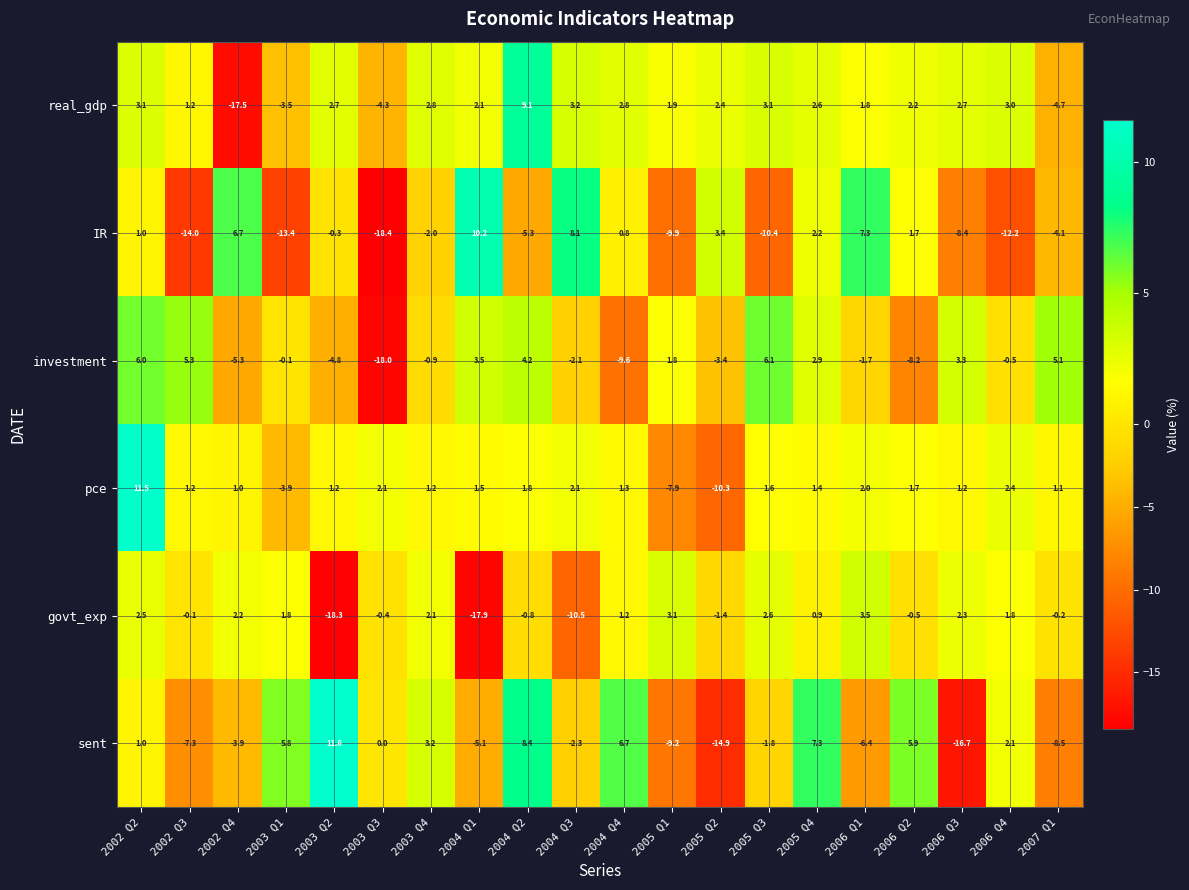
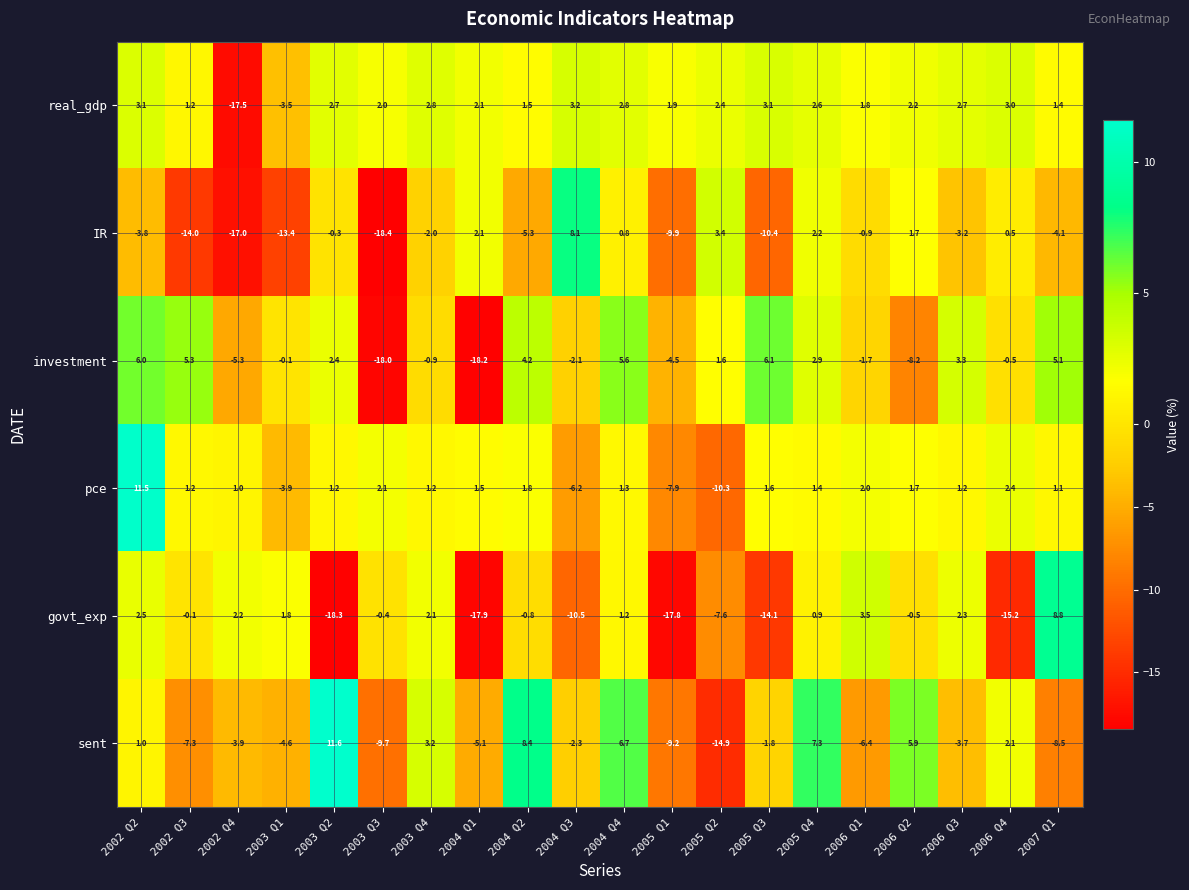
real_gdp, 2003 Q3: -4.3 -> 2.0
real_gdp, 2004 Q2: 9.1 -> 1.5
real_gdp, 2007 Q1: -4.7 -> 1.4
IR, 2002 Q2: 1.0 -> -3.8
IR, 2002 Q4: 6.7 -> -17.0
IR, 2004 Q1: 10.2 -> 2.1
IR, 2006 Q1: 7.3 -> -0.9
IR, 2006 Q3: -8.4 -> -3.2
IR, 2006 Q4: -12.2 -> 0.5
investment, 2003 Q2: -4.8 -> 2.4
investment, 2004 Q1: 3.5 -> -18.2
investment, 2004 Q4: -9.6 -> 5.6
investment, 2005 Q1: 1.8 -> -4.5
investment, 2005 Q2: -3.4 -> 1.6
pce, 2004 Q3: 2.1 -> -6.2
govt_exp, 2005 Q1: 3.1 -> -17.8
govt_exp, 2005 Q2: -1.4 -> -7.6
govt_exp, 2005 Q3: 2.6 -> -14.1
govt_exp, 2006 Q4: 1.8 -> -15.2
govt_exp, 2007 Q1: -0.2 -> 8.8
sent, 2003 Q1: 5.8 -> -4.6
sent, 2003 Q3: 0.0 -> -9.7
sent, 2006 Q3: -16.7 -> -3.7
